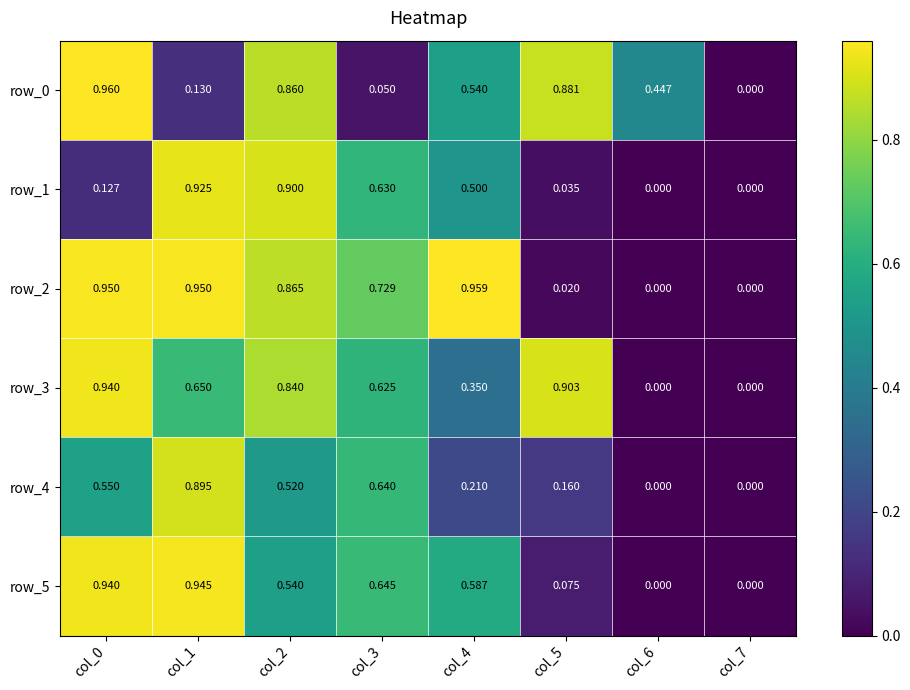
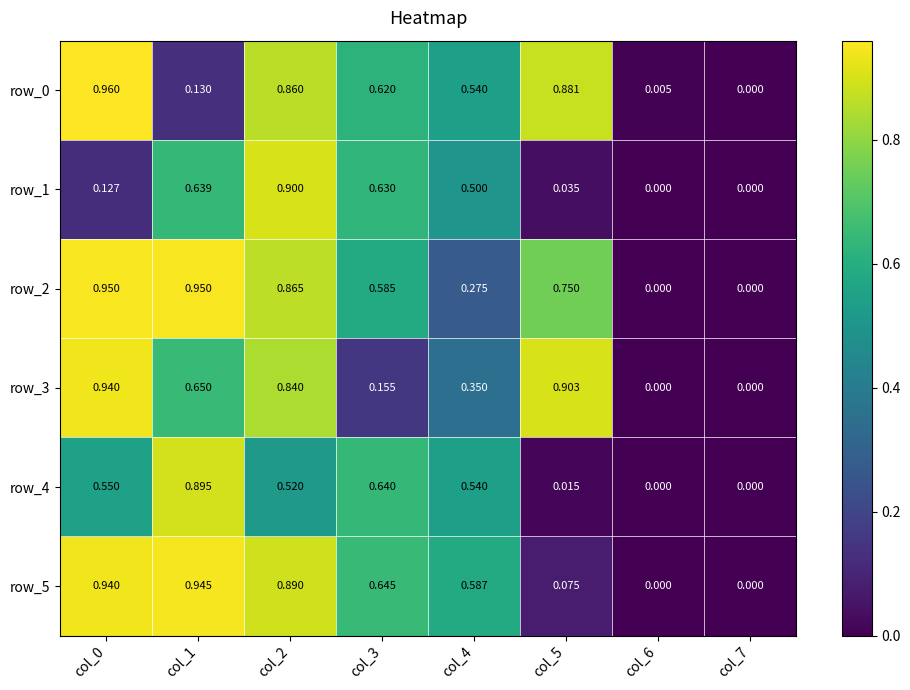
row_0, col_3: 0.050 -> 0.620
row_0, col_6: 0.447 -> 0.005
row_1, col_1: 0.925 -> 0.639
row_2, col_3: 0.729 -> 0.585
row_2, col_4: 0.959 -> 0.275
row_2, col_5: 0.020 -> 0.750
row_3, col_3: 0.625 -> 0.155
row_4, col_4: 0.210 -> 0.540
row_4, col_5: 0.160 -> 0.015
row_5, col_2: 0.540 -> 0.890
